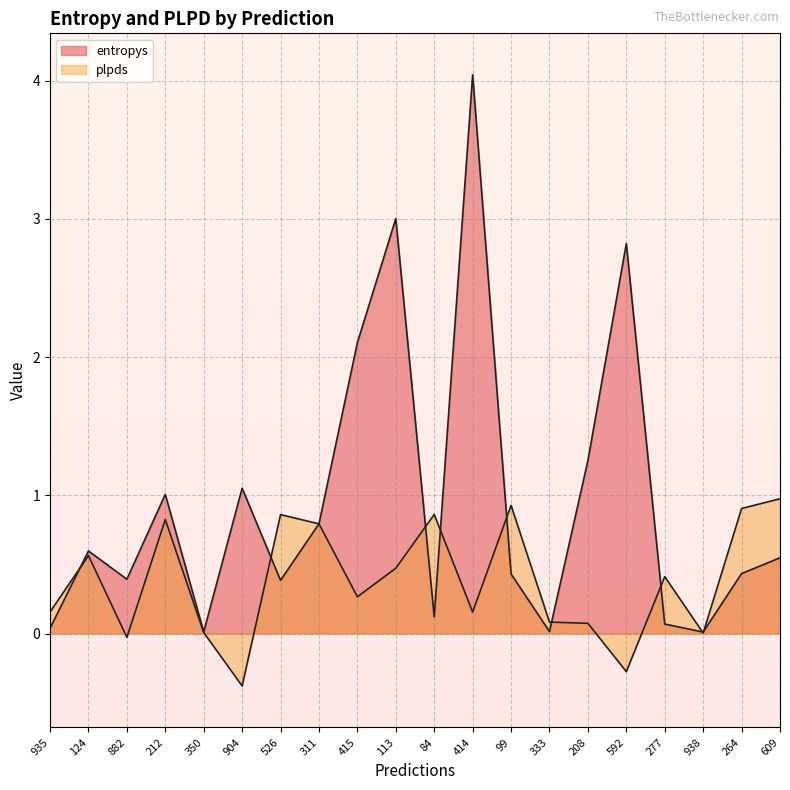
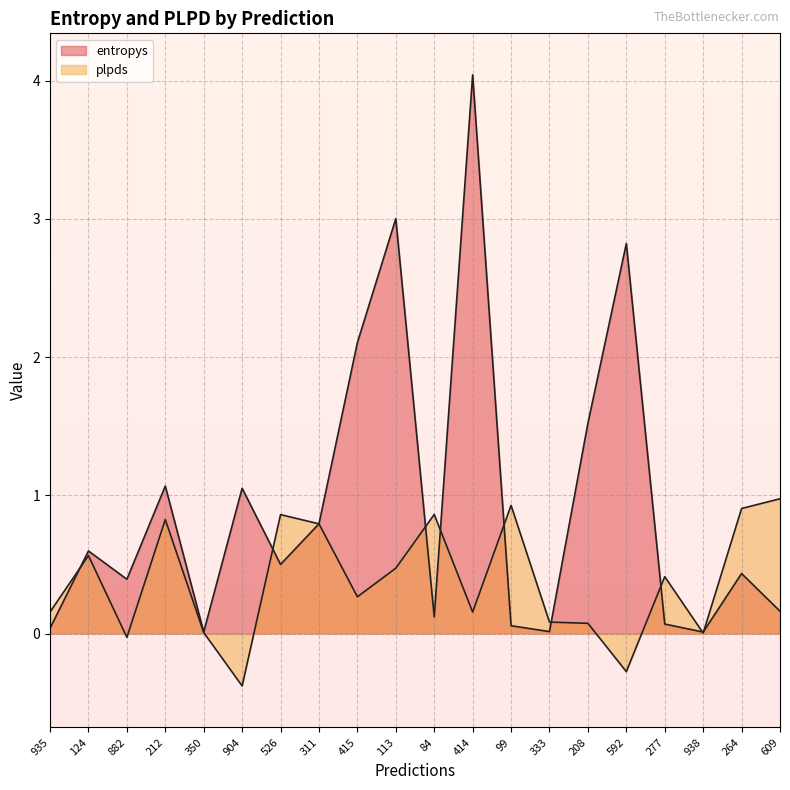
entropys, 212: 1.01 -> 1.07
entropys, 526: 0.38 -> 0.50
entropys, 99: 0.43 -> 0.06
entropys, 208: 1.25 -> 1.52
entropys, 609: 0.55 -> 0.16
